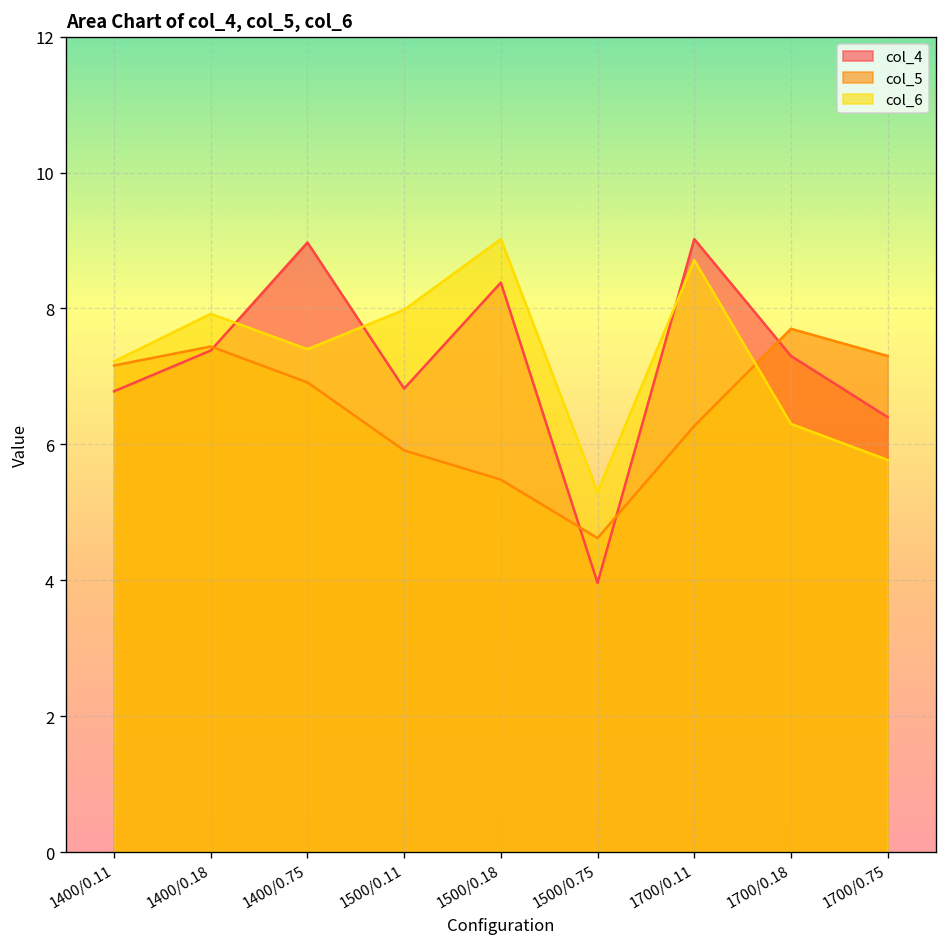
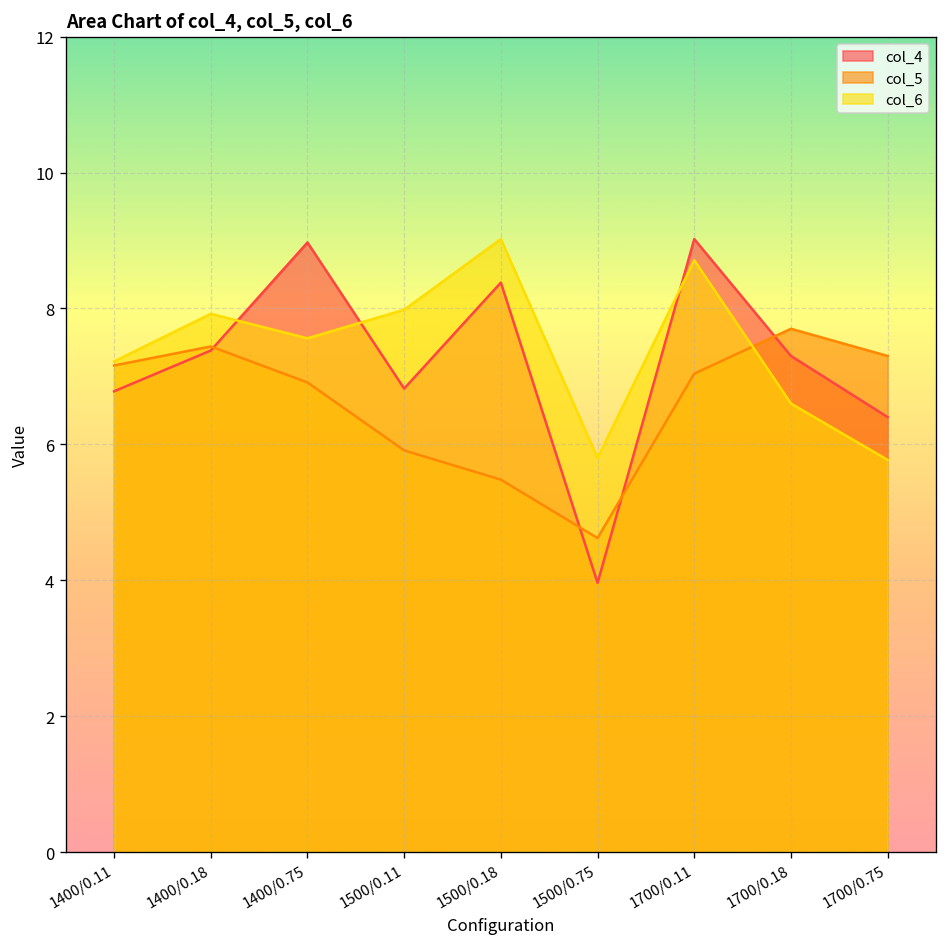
col_6, 1400/0.75: 7.4 -> 7.6
col_6, 1500/0.75: 5.3 -> 5.8
col_5, 1700/0.11: 6.3 -> 7.0
col_6, 1700/0.18: 6.3 -> 6.6
